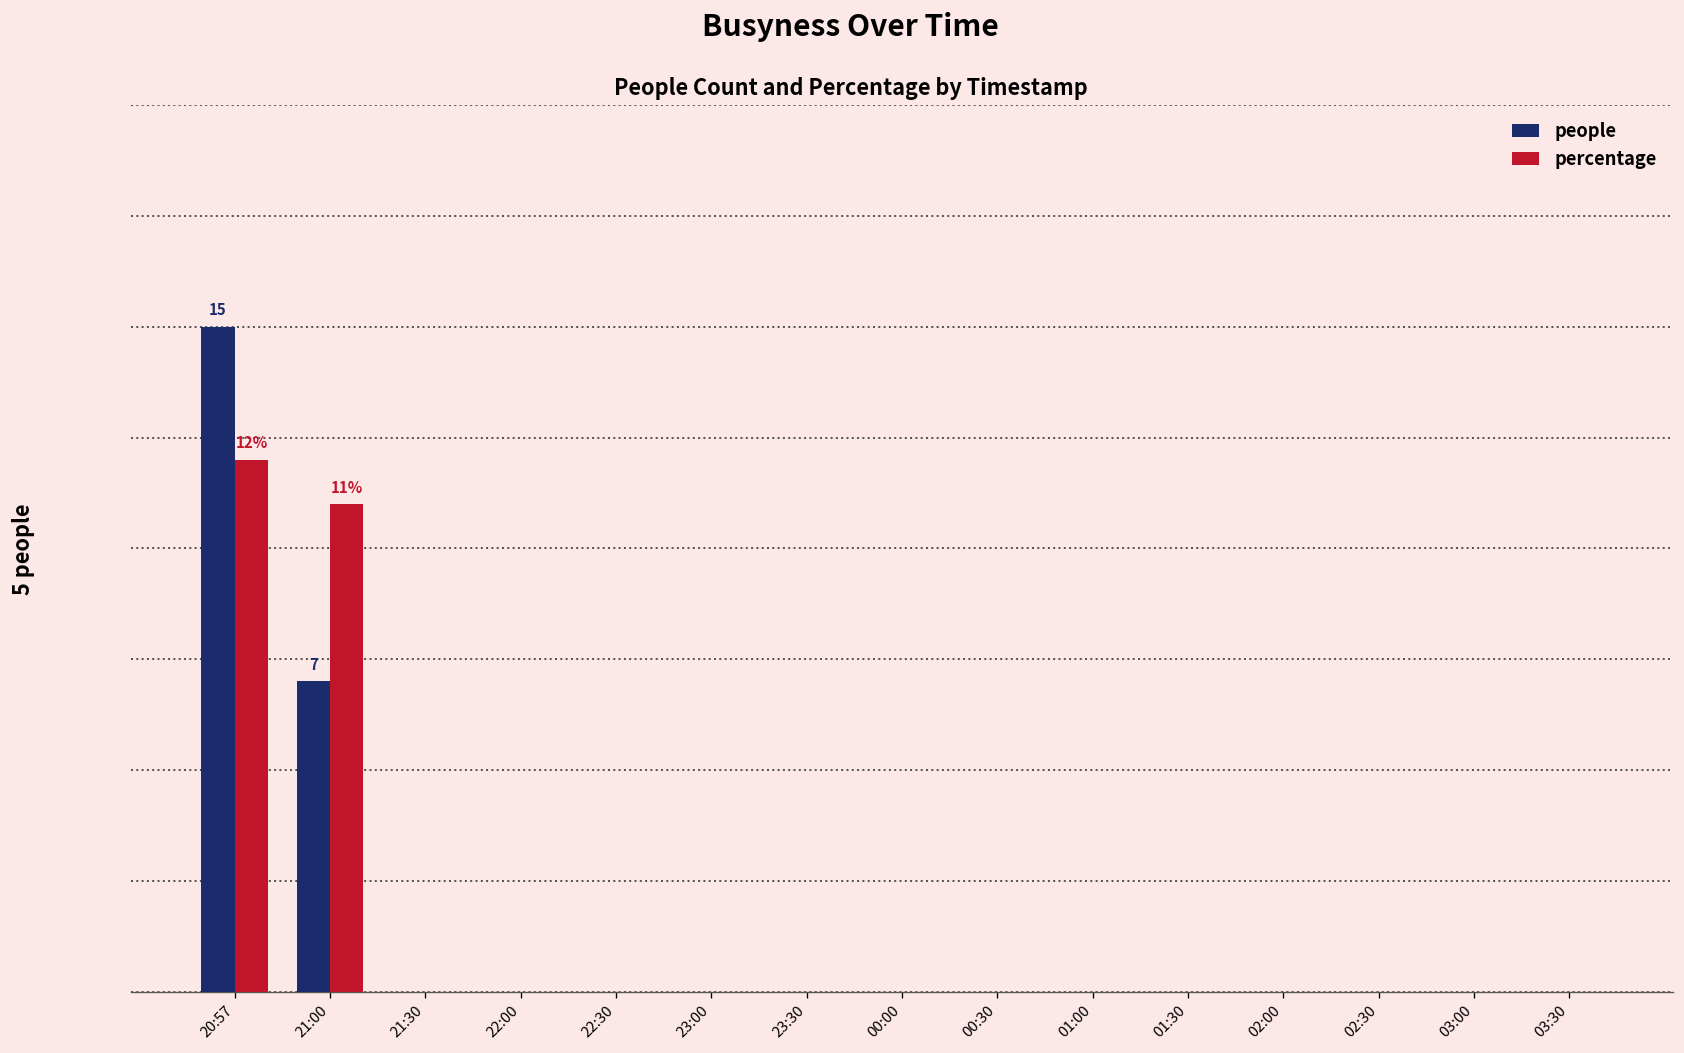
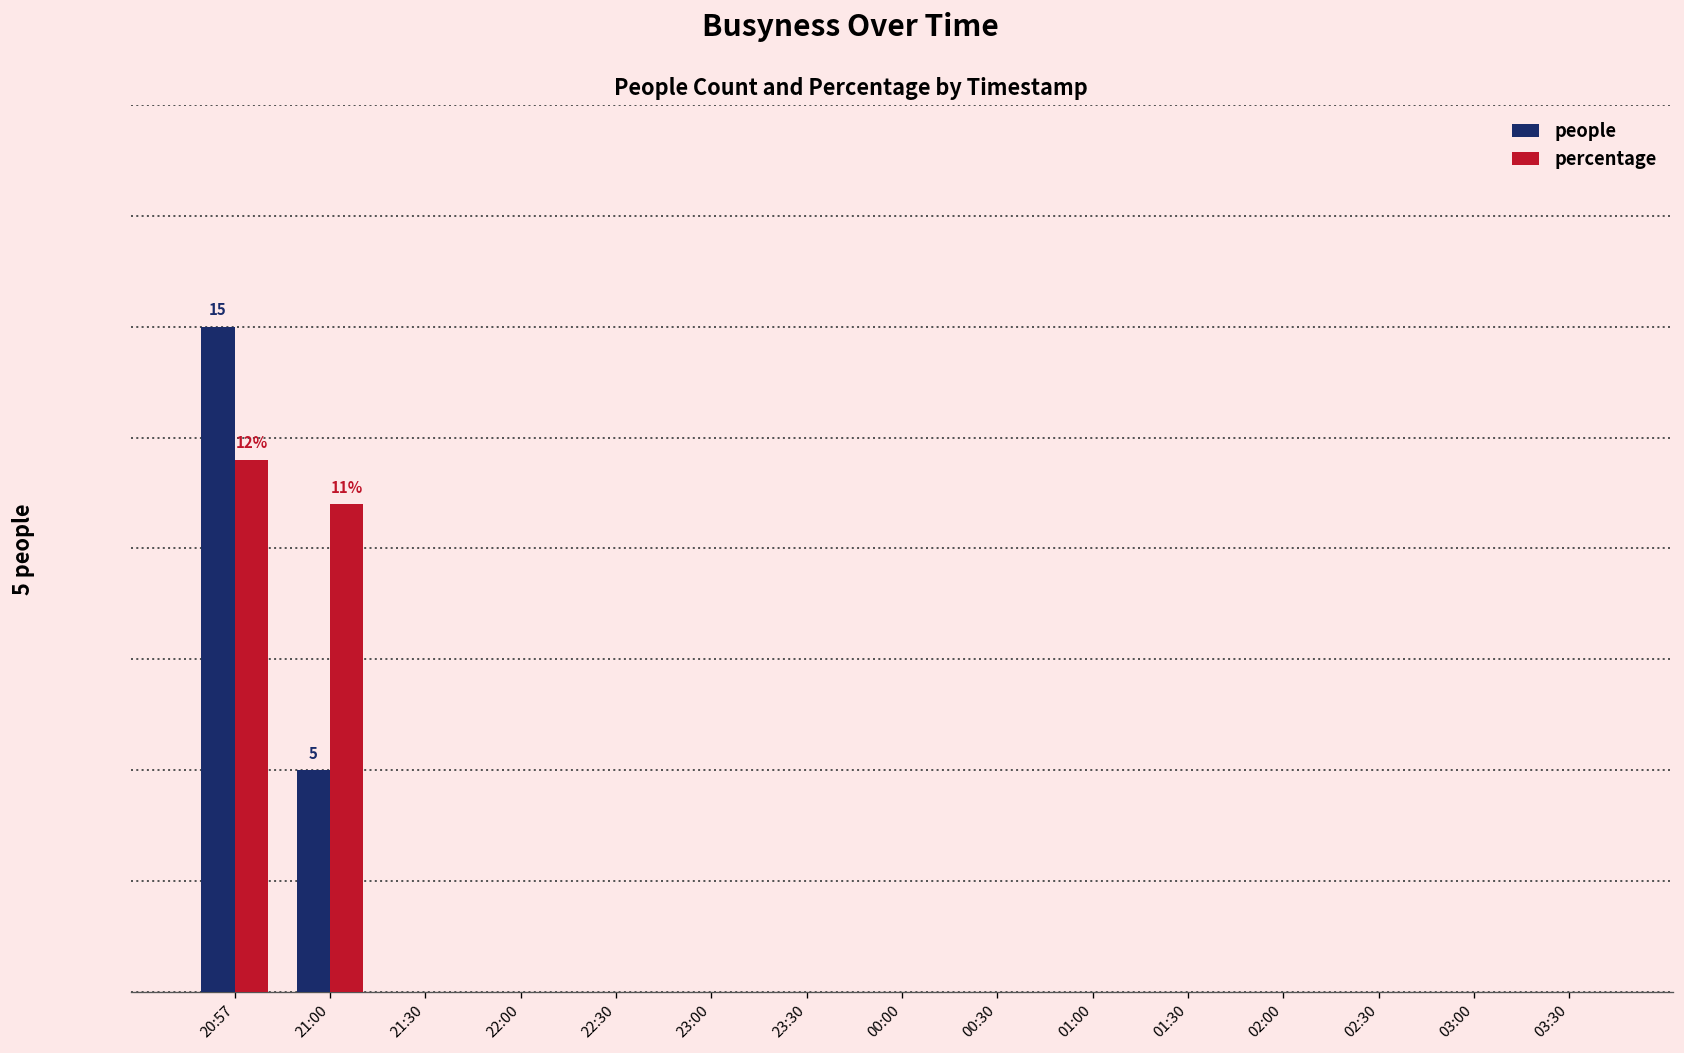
people, 21:00: 7 -> 5
